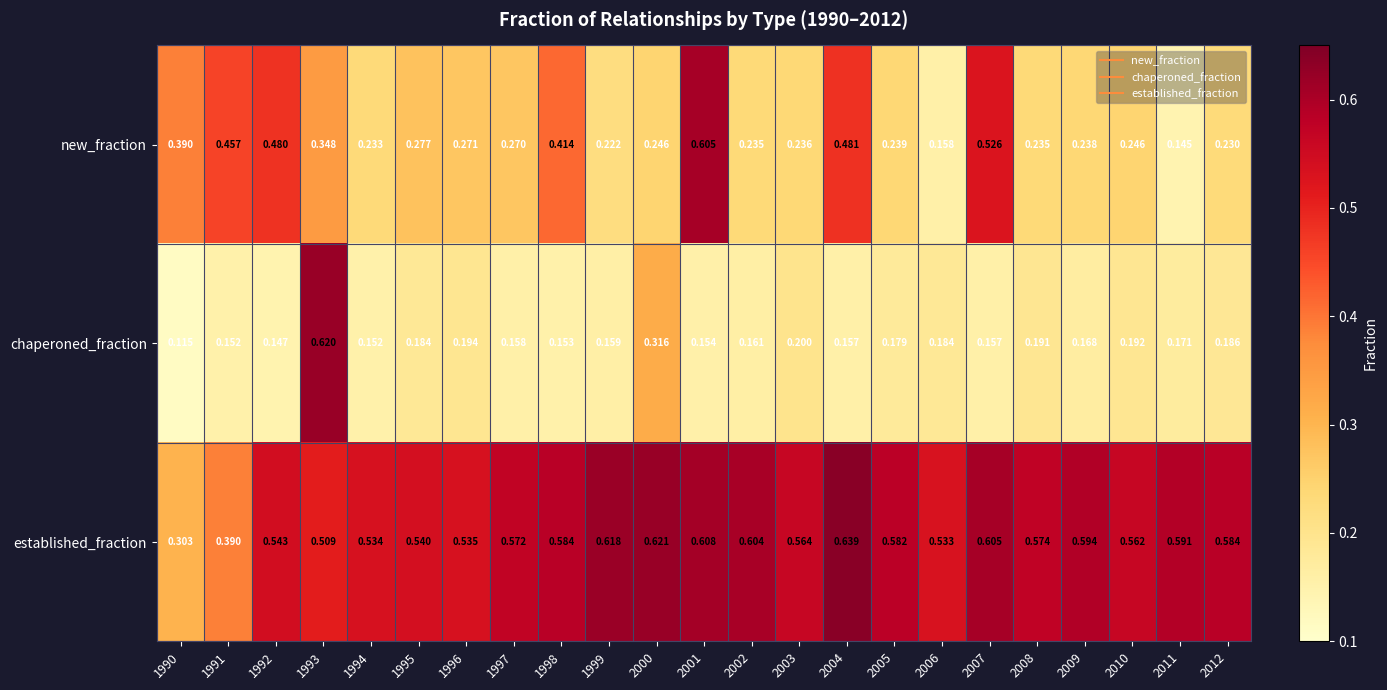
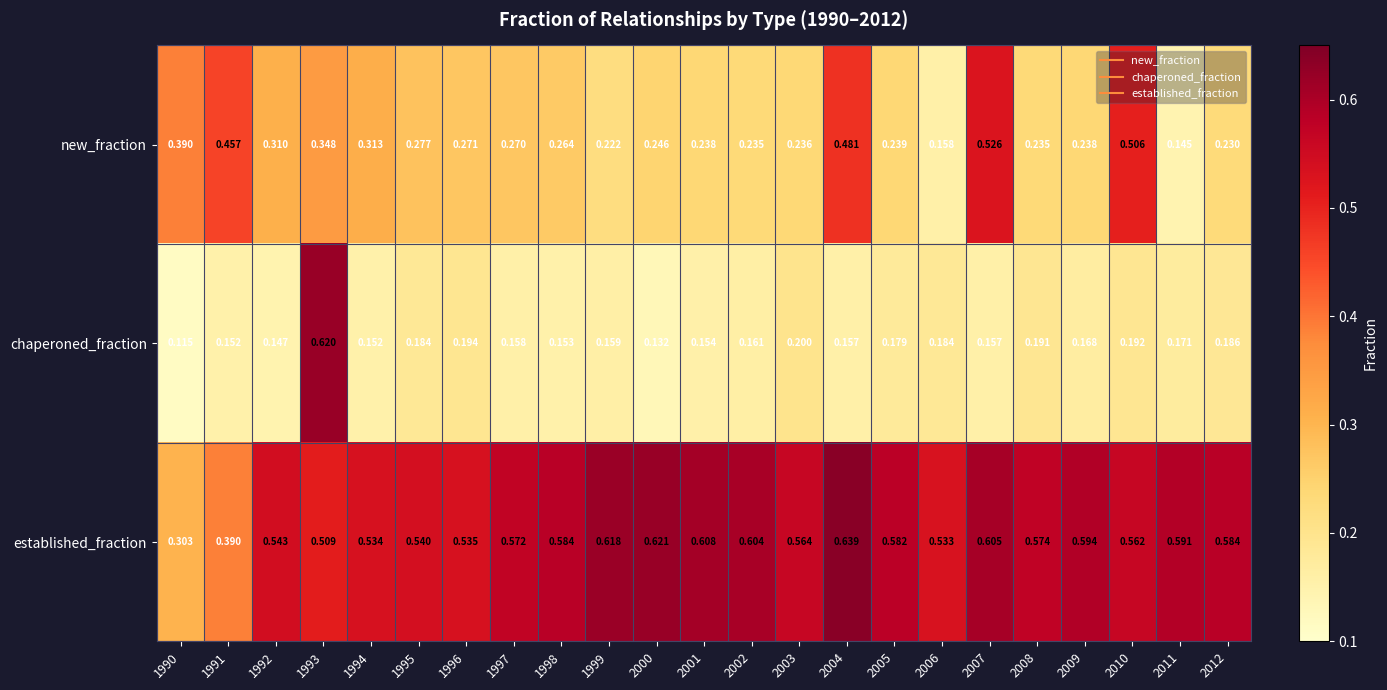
new_fraction, 1992: 0.480 -> 0.310
new_fraction, 1994: 0.233 -> 0.313
new_fraction, 1998: 0.414 -> 0.264
new_fraction, 2001: 0.605 -> 0.238
new_fraction, 2010: 0.246 -> 0.506
chaperoned_fraction, 2000: 0.316 -> 0.132
